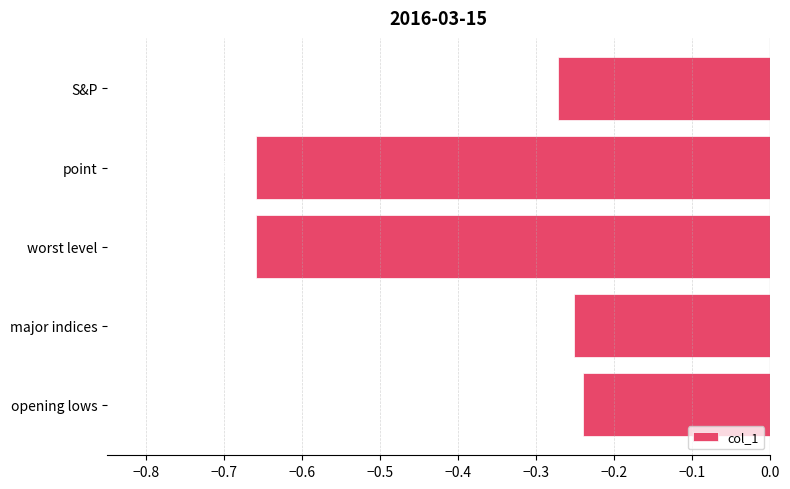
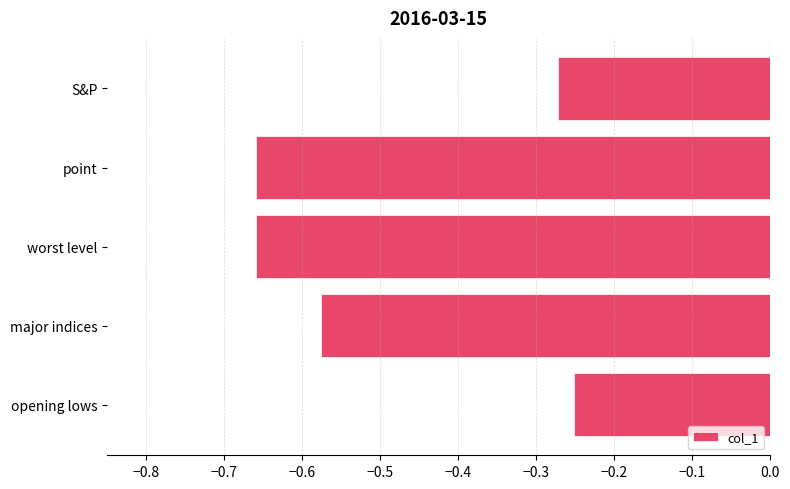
major indices: -0.25 -> -0.58
opening lows: -0.24 -> -0.25
